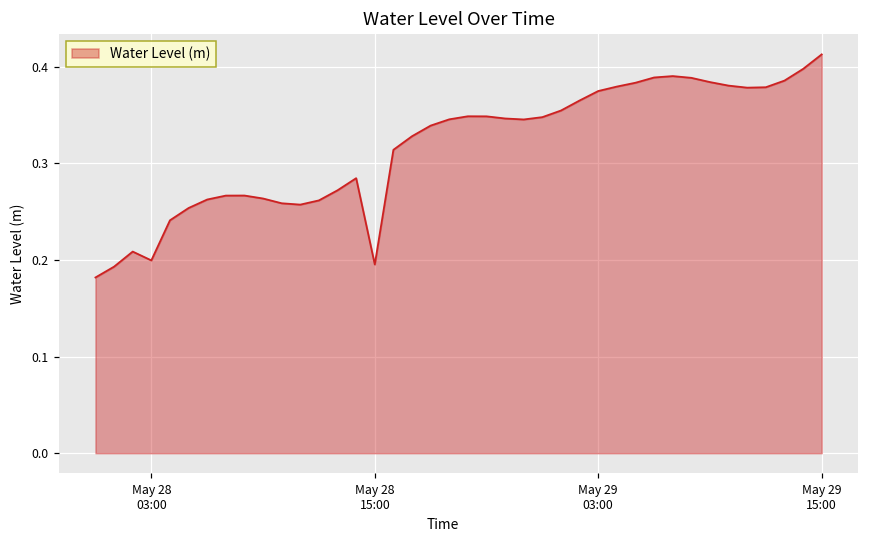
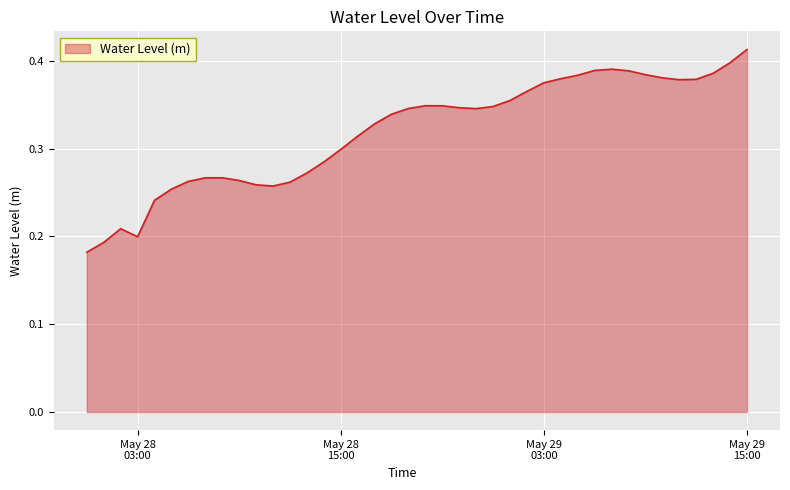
May 28 15:00: 0.20 -> 0.30
